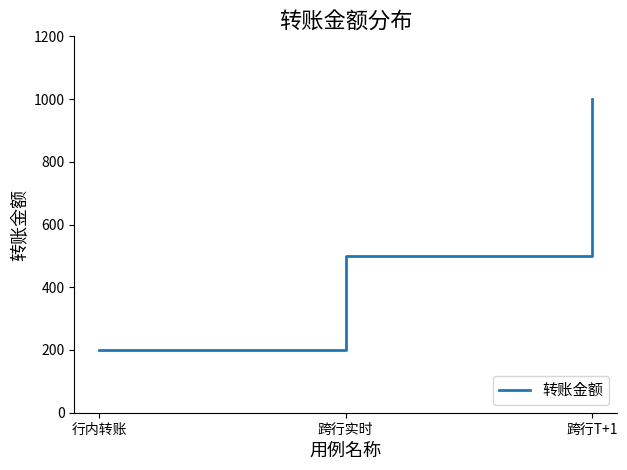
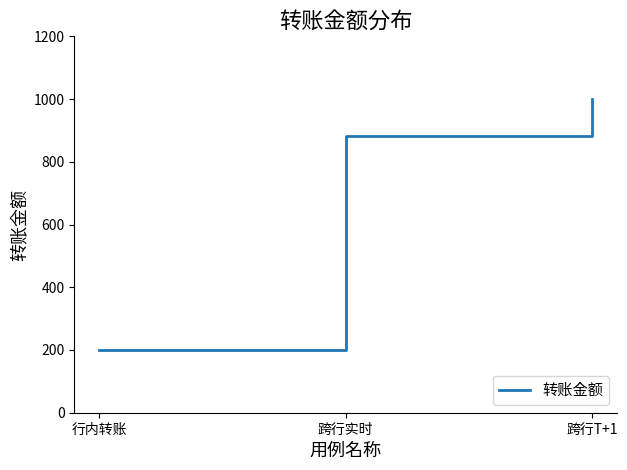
跨行实时: 500 -> 880
